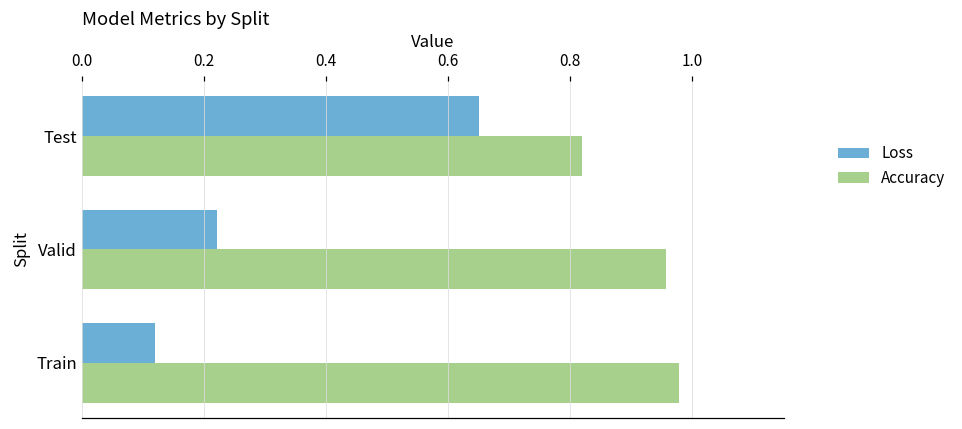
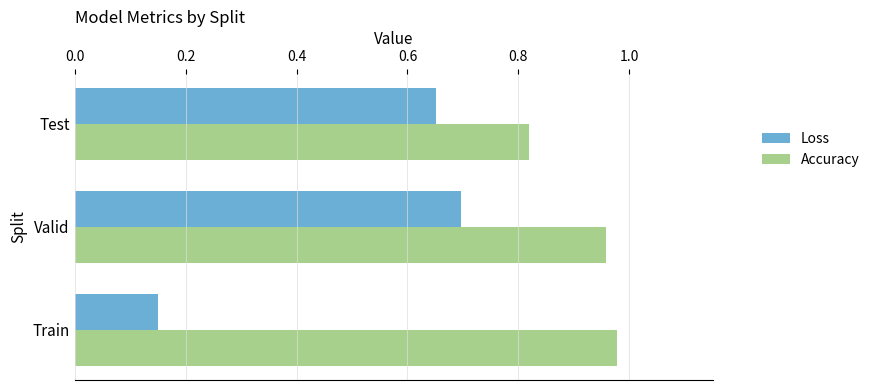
Loss, Valid: 0.22 -> 0.70
Loss, Train: 0.12 -> 0.15
